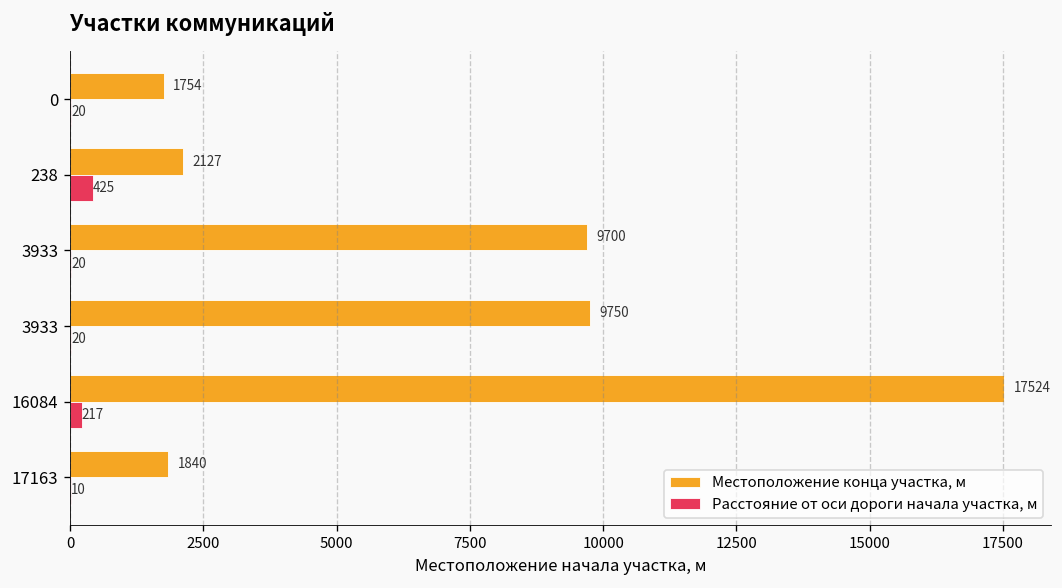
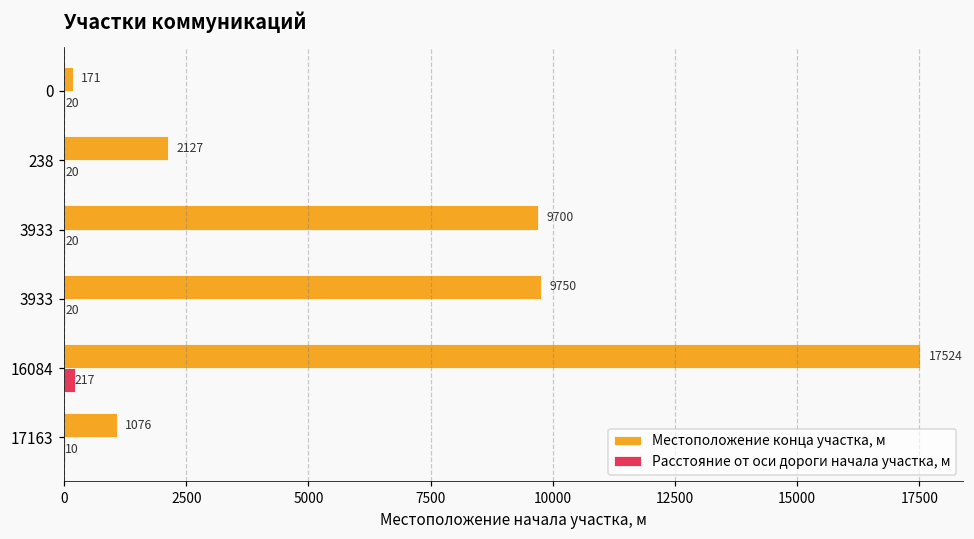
Местоположение конца участка, м, 0: 1754 -> 171
Расстояние от оси дороги начала участка, м, 238: 425 -> 20
Местоположение конца участка, м, 17163: 1840 -> 1076
